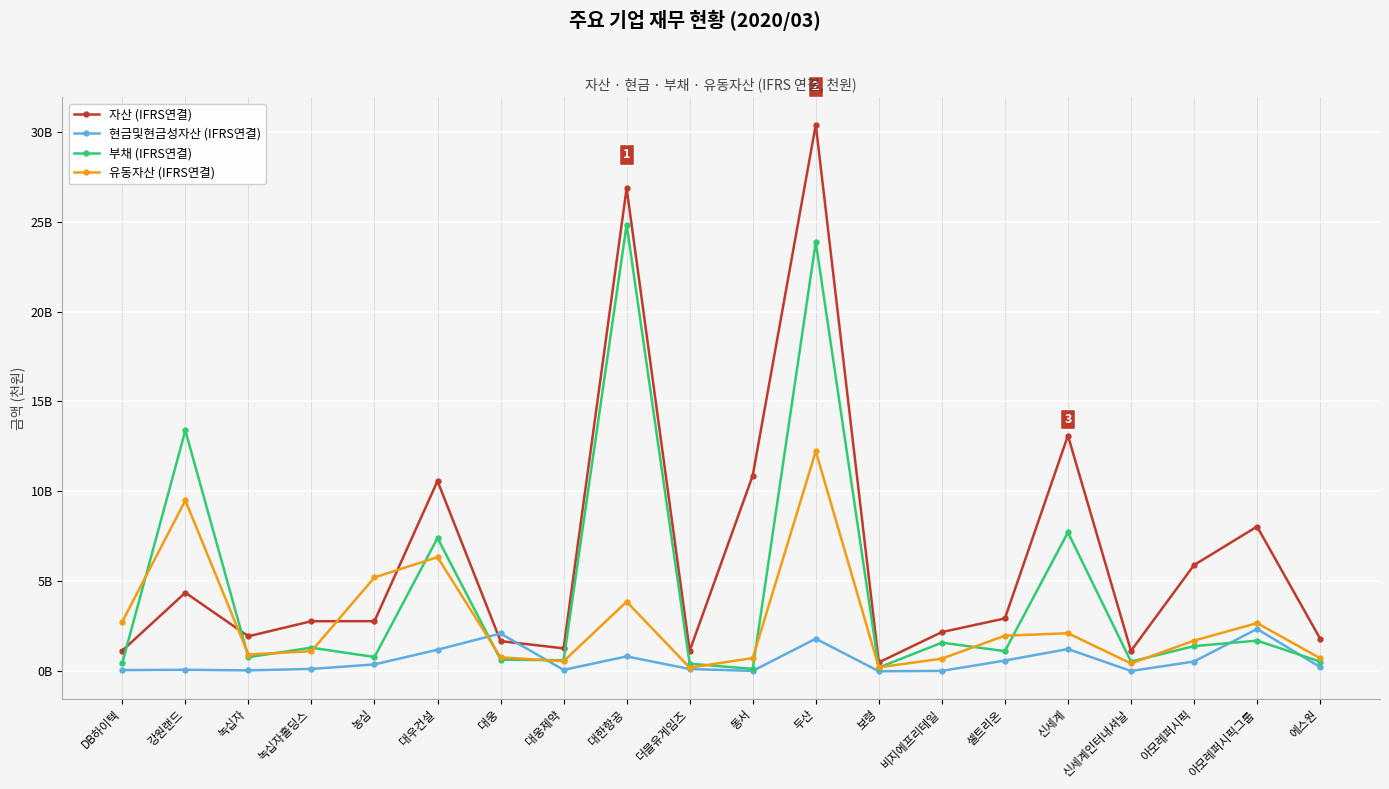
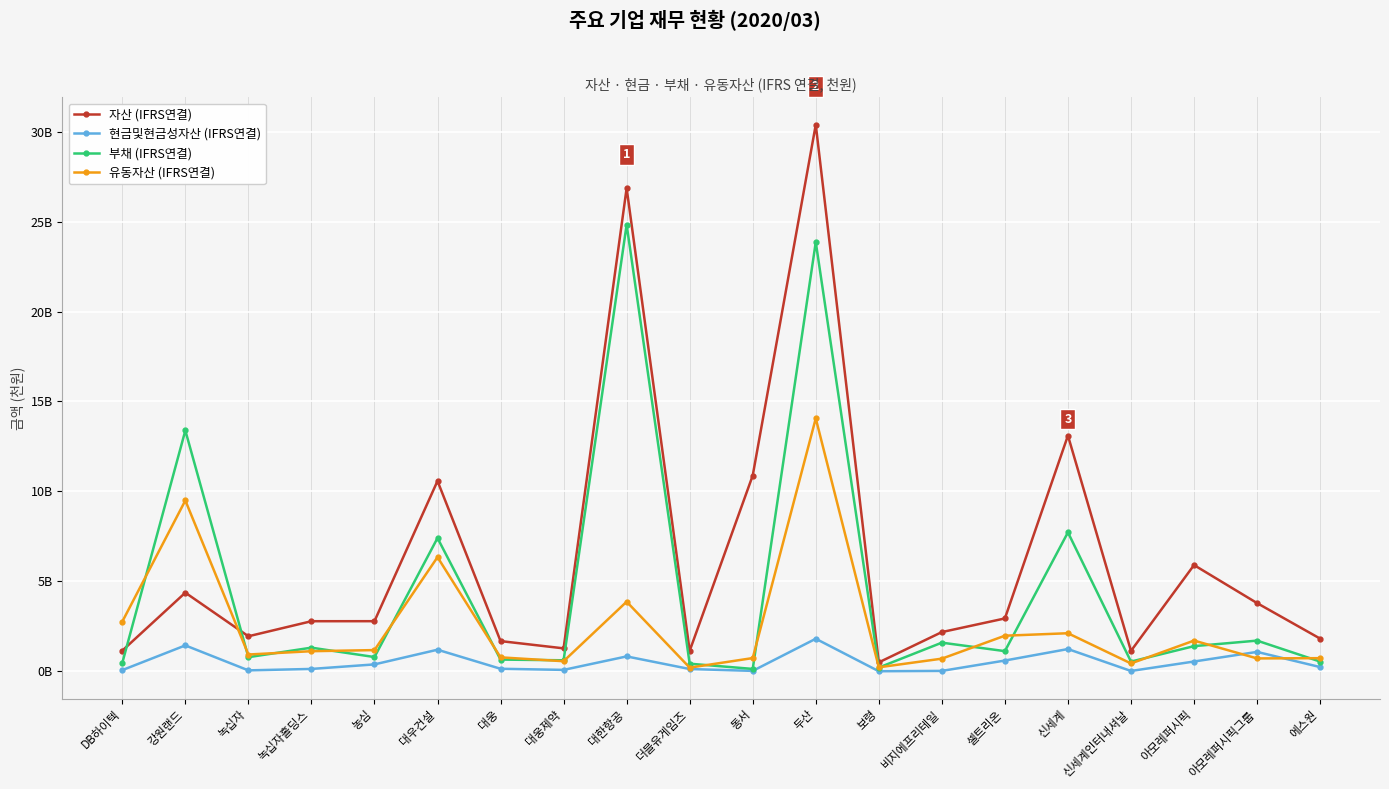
현금및현금성자산 (IFRS연결), 강원랜드: 100000000 -> 1400000000
유동자산 (IFRS연결), 농심: 5200000000 -> 1200000000
현금및현금성자산 (IFRS연결), 대웅: 2100000000 -> 100000000
유동자산 (IFRS연결), 두산: 12200000000 -> 14100000000
자산 (IFRS연결), 아모레퍼시픽그룹: 8000000000 -> 3800000000
현금및현금성자산 (IFRS연결), 아모레퍼시픽그룹: 2400000000 -> 1100000000
유동자산 (IFRS연결), 아모레퍼시픽그룹: 2700000000 -> 700000000
